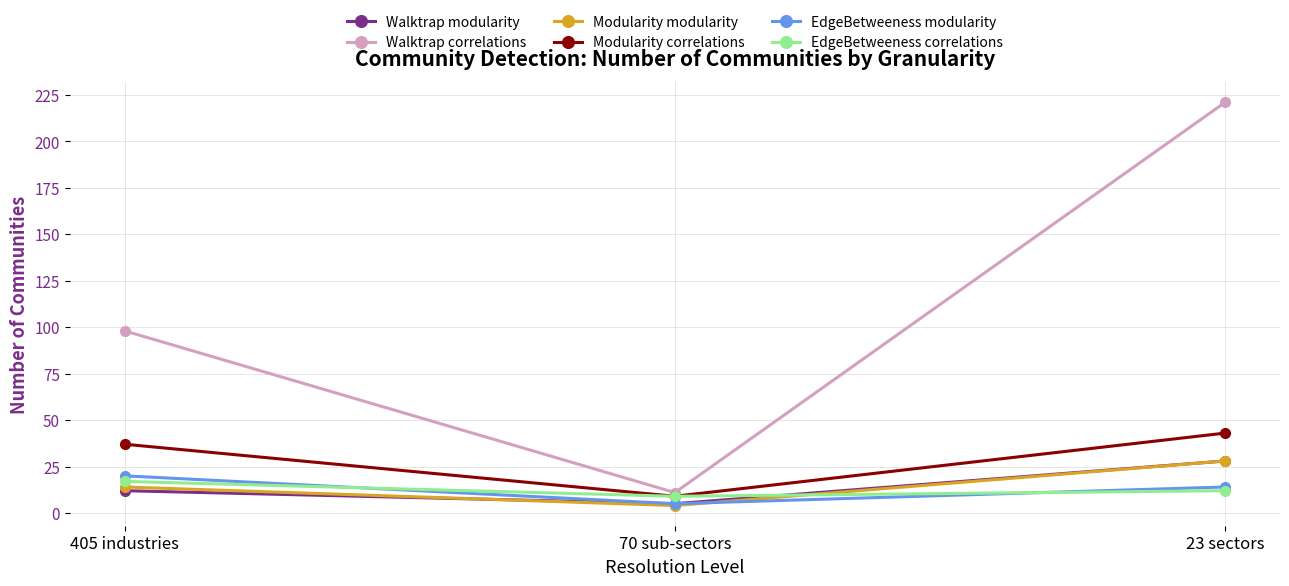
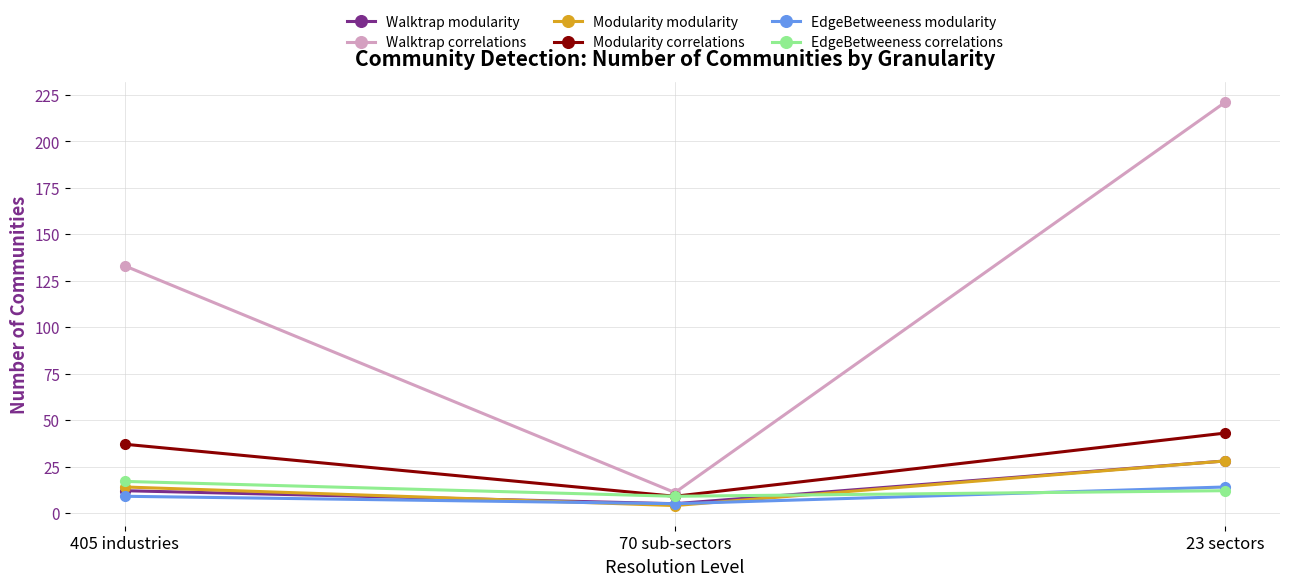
Walktrap correlations, 405 industries: 98 -> 133
EdgeBetweeness modularity, 405 industries: 20 -> 9
